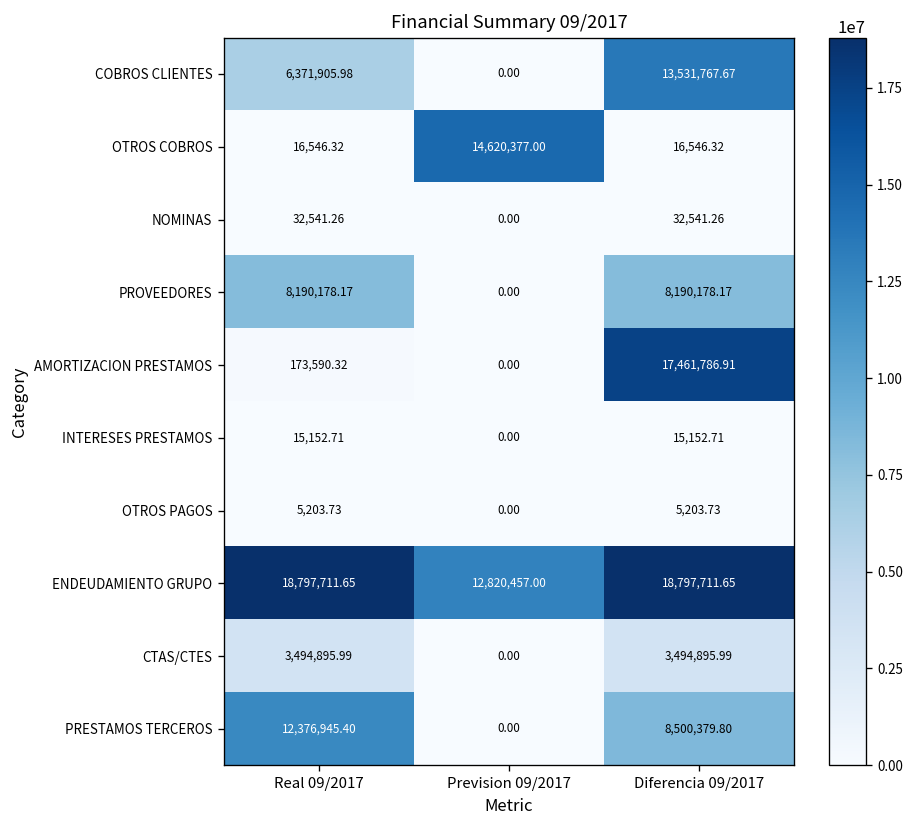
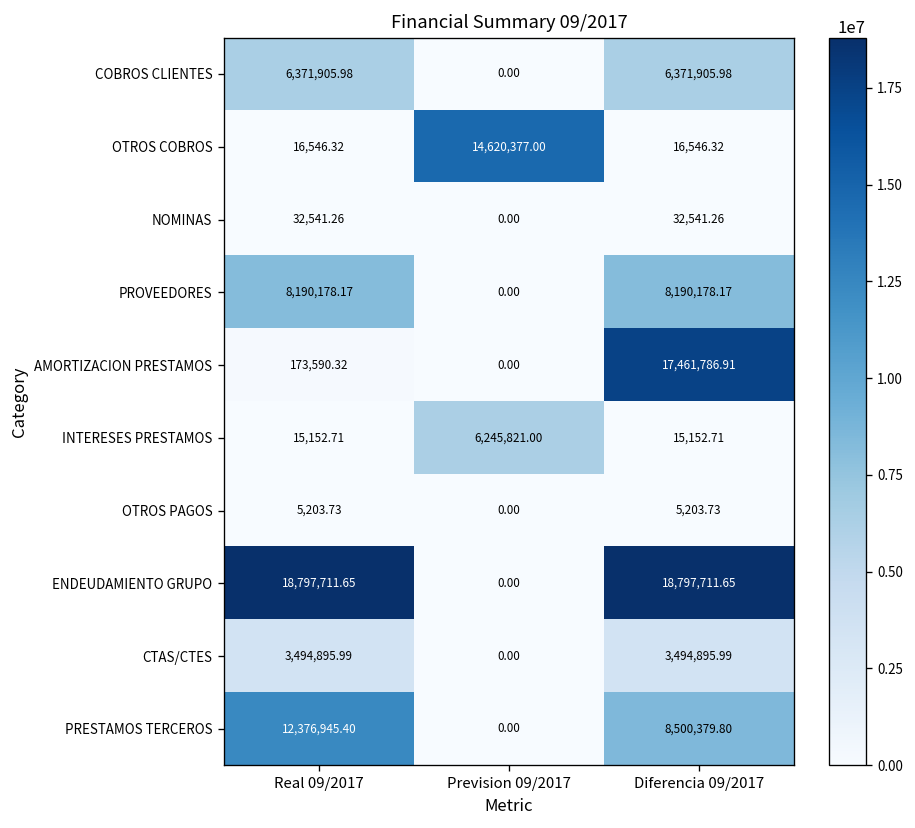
COBROS CLIENTES, Diferencia 09/2017: 13,531,767.67 -> 6,371,905.98
INTERESES PRESTAMOS, Prevision 09/2017: 0.00 -> 6,245,821.00
ENDEUDAMIENTO GRUPO, Prevision 09/2017: 12,820,457.00 -> 0.00
